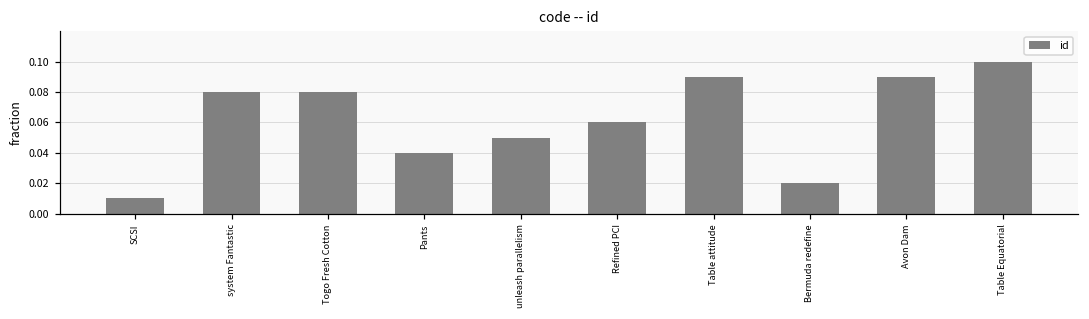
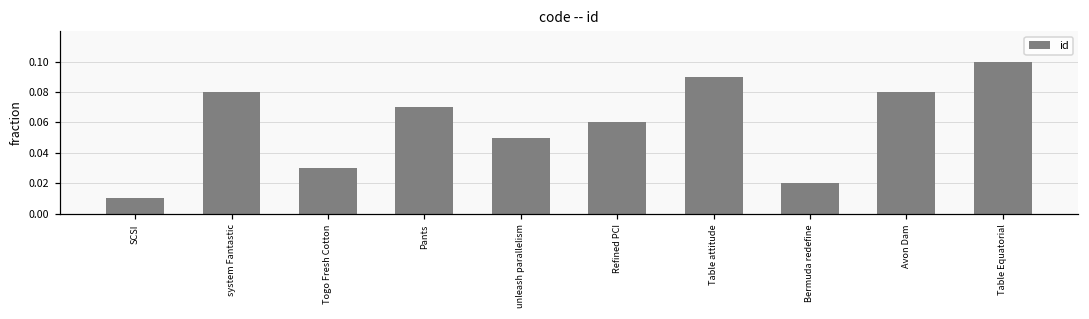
Togo Fresh Cotton: 0.080 -> 0.030
Pants: 0.040 -> 0.070
Avon Dam: 0.090 -> 0.080
